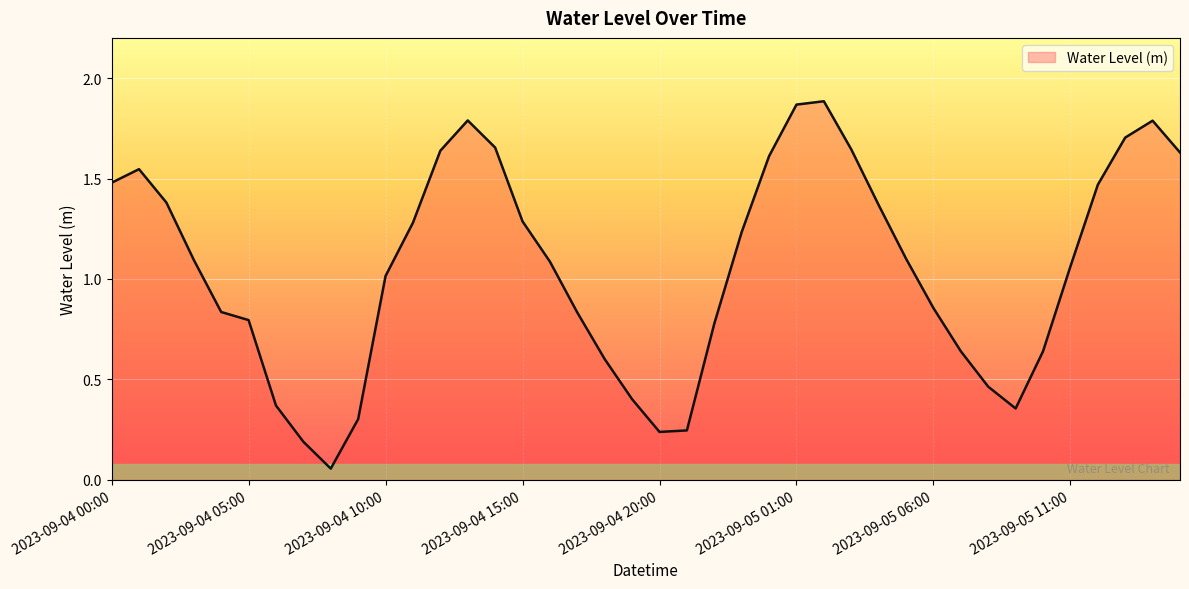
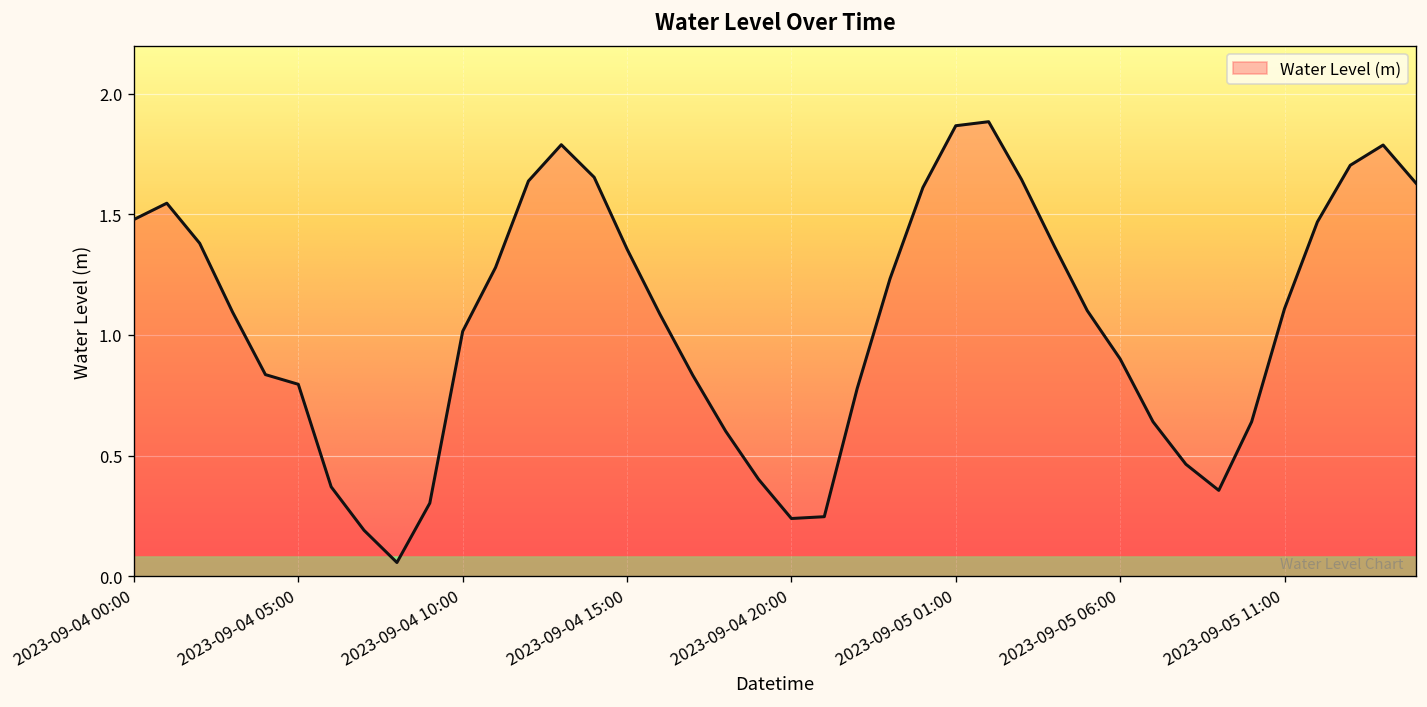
2023-09-04 15:00: 1.29 -> 1.36
2023-09-05 06:00: 0.86 -> 0.90
2023-09-05 11:00: 1.06 -> 1.11
